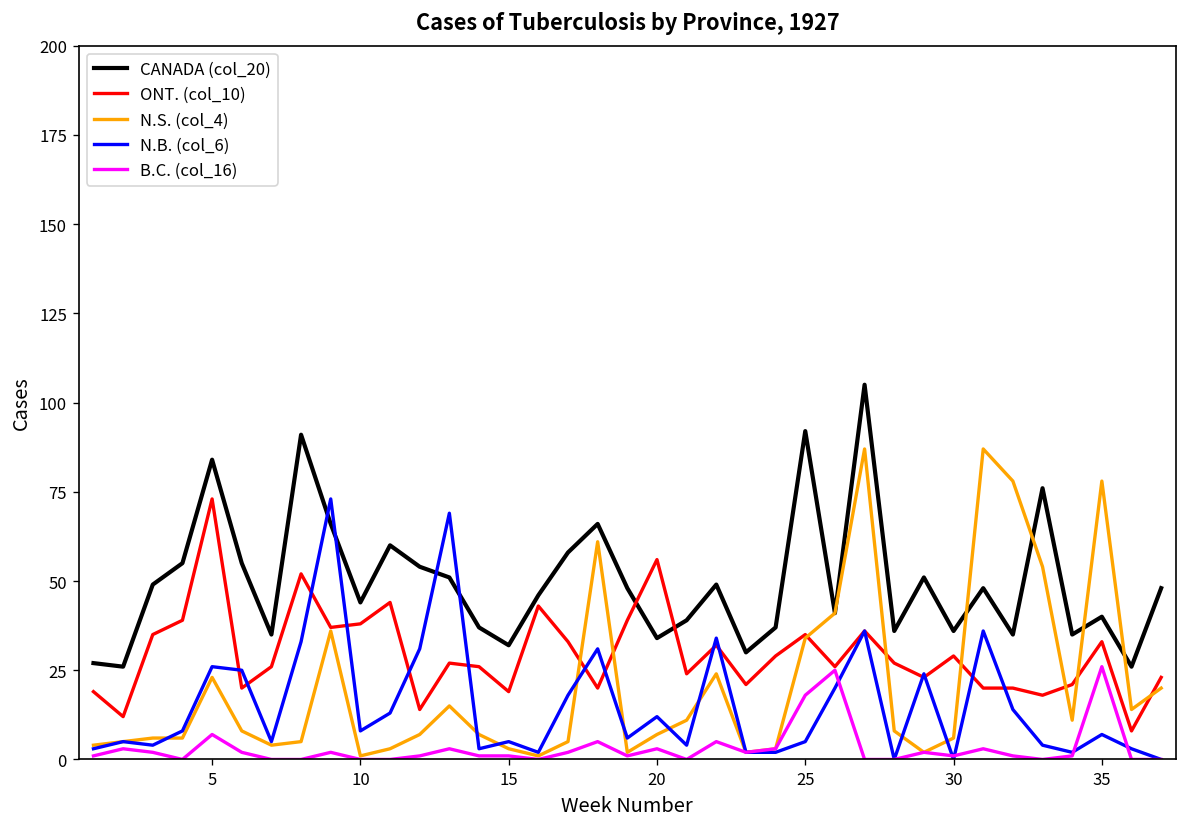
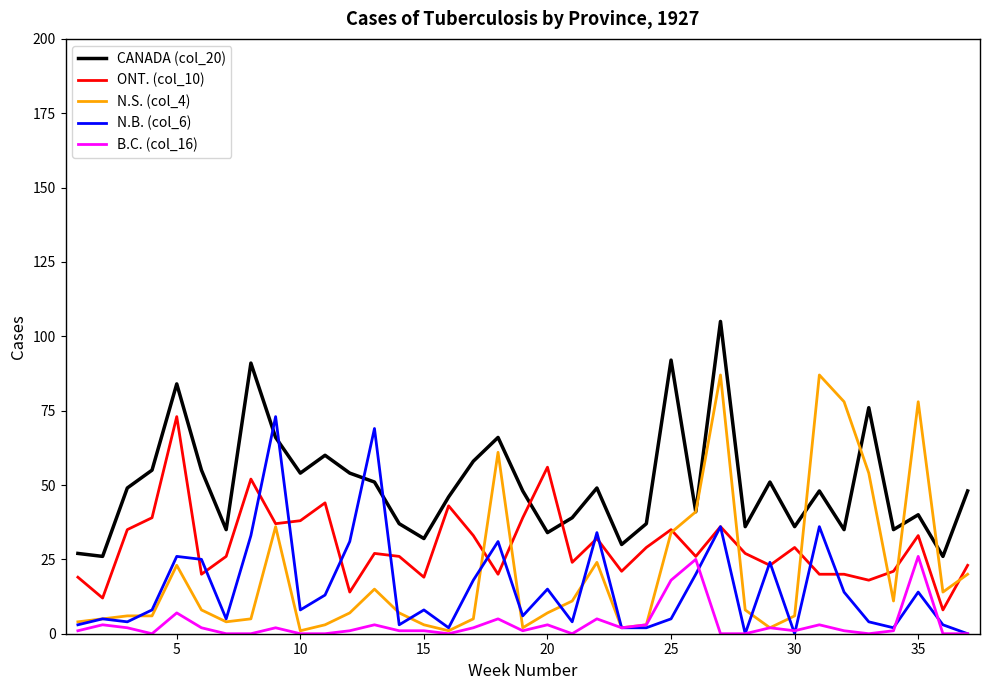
CANADA (col_20), 10: 44 -> 54
N.B. (col_6), 15: 5 -> 8
N.B. (col_6), 20: 12 -> 15
N.B. (col_6), 35: 7 -> 14
